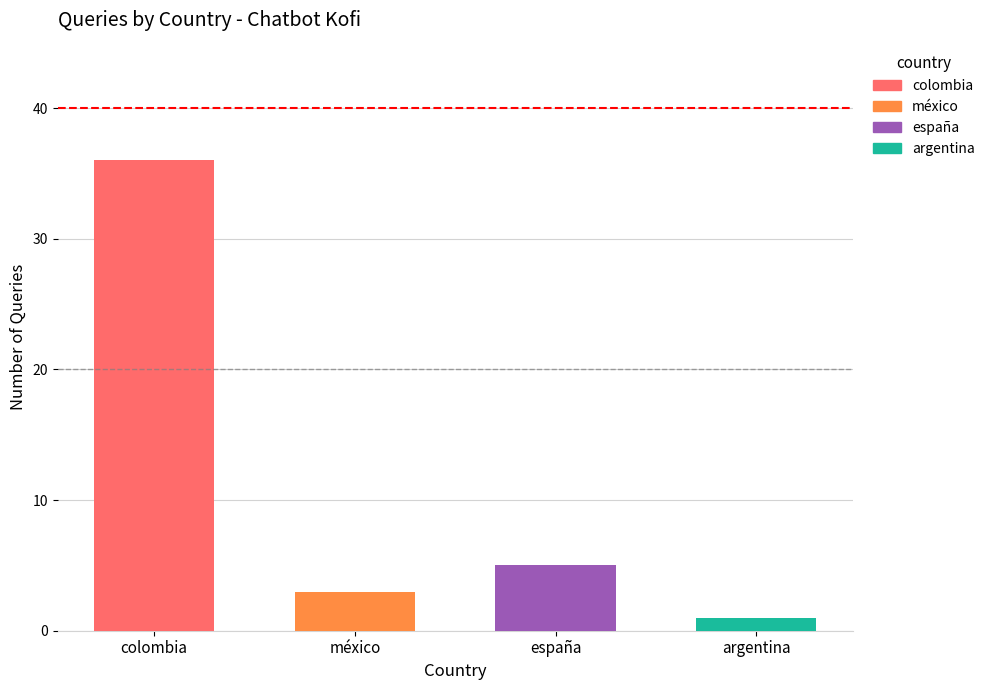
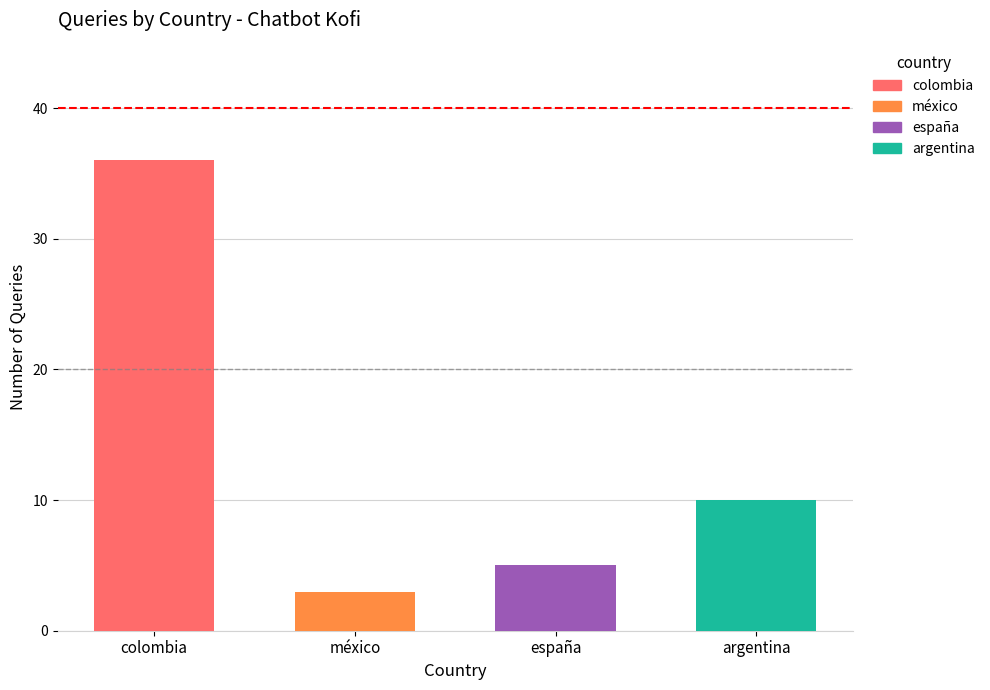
argentina: 1 -> 10
